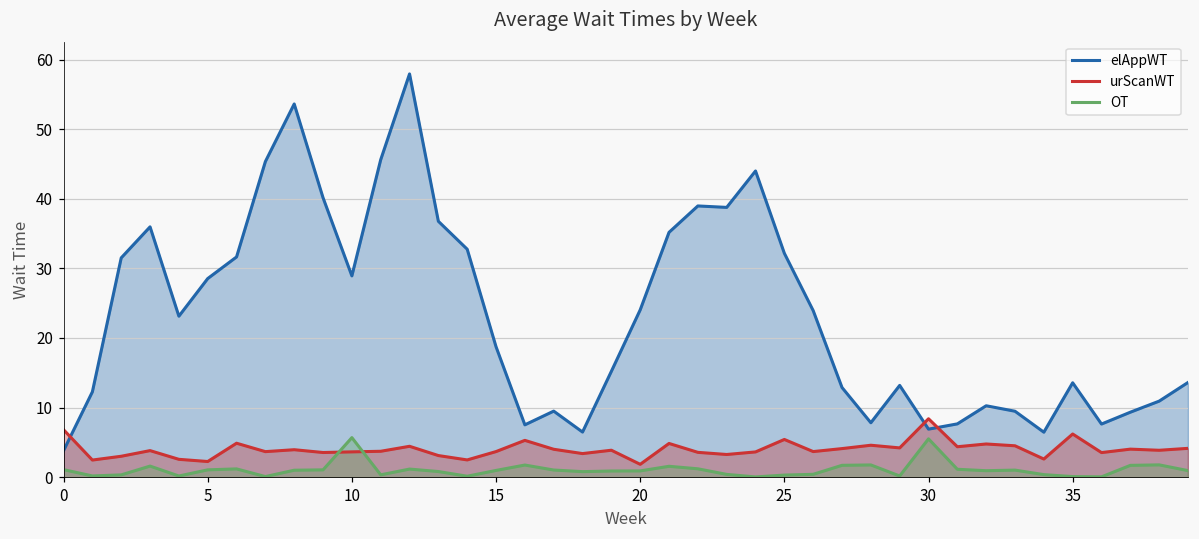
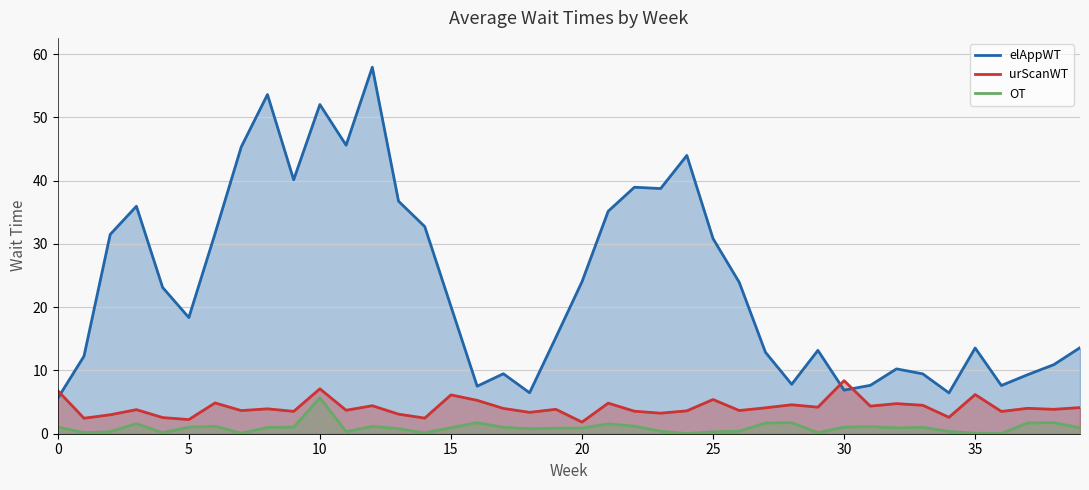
elAppWT, 0: 4 -> 6
elAppWT, 5: 29 -> 18
elAppWT, 10: 29 -> 52
urScanWT, 10: 4 -> 7
elAppWT, 15: 19 -> 20
urScanWT, 15: 4 -> 6
elAppWT, 25: 32 -> 31
OT, 30: 5 -> 1
